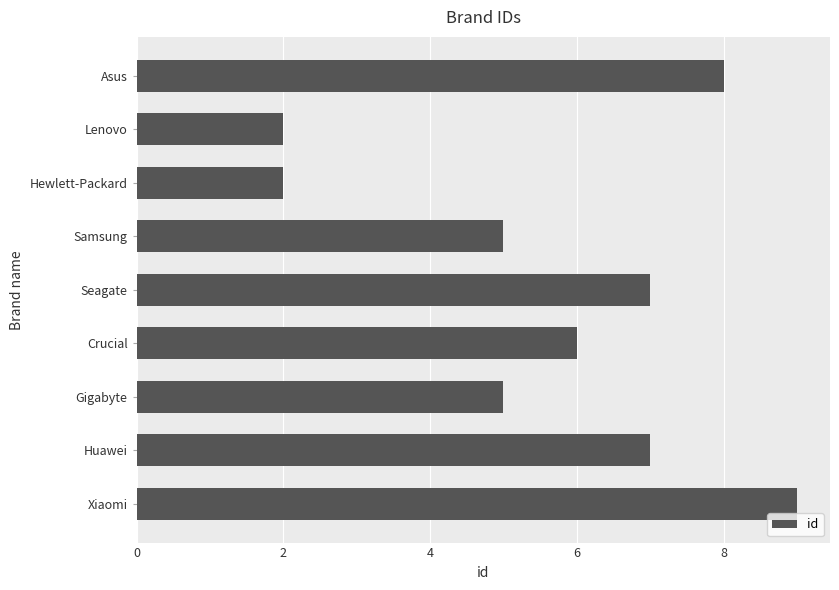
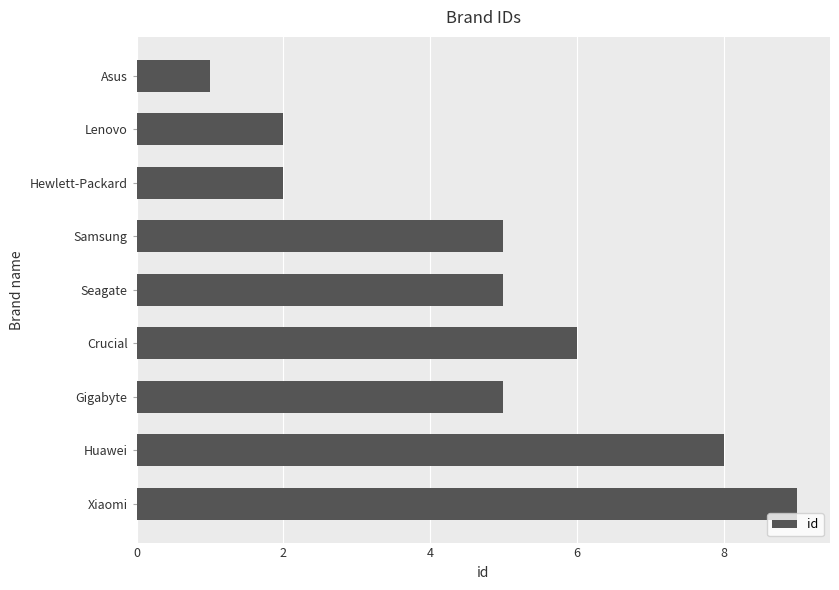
Asus: 8 -> 1
Seagate: 7 -> 5
Huawei: 7 -> 8
